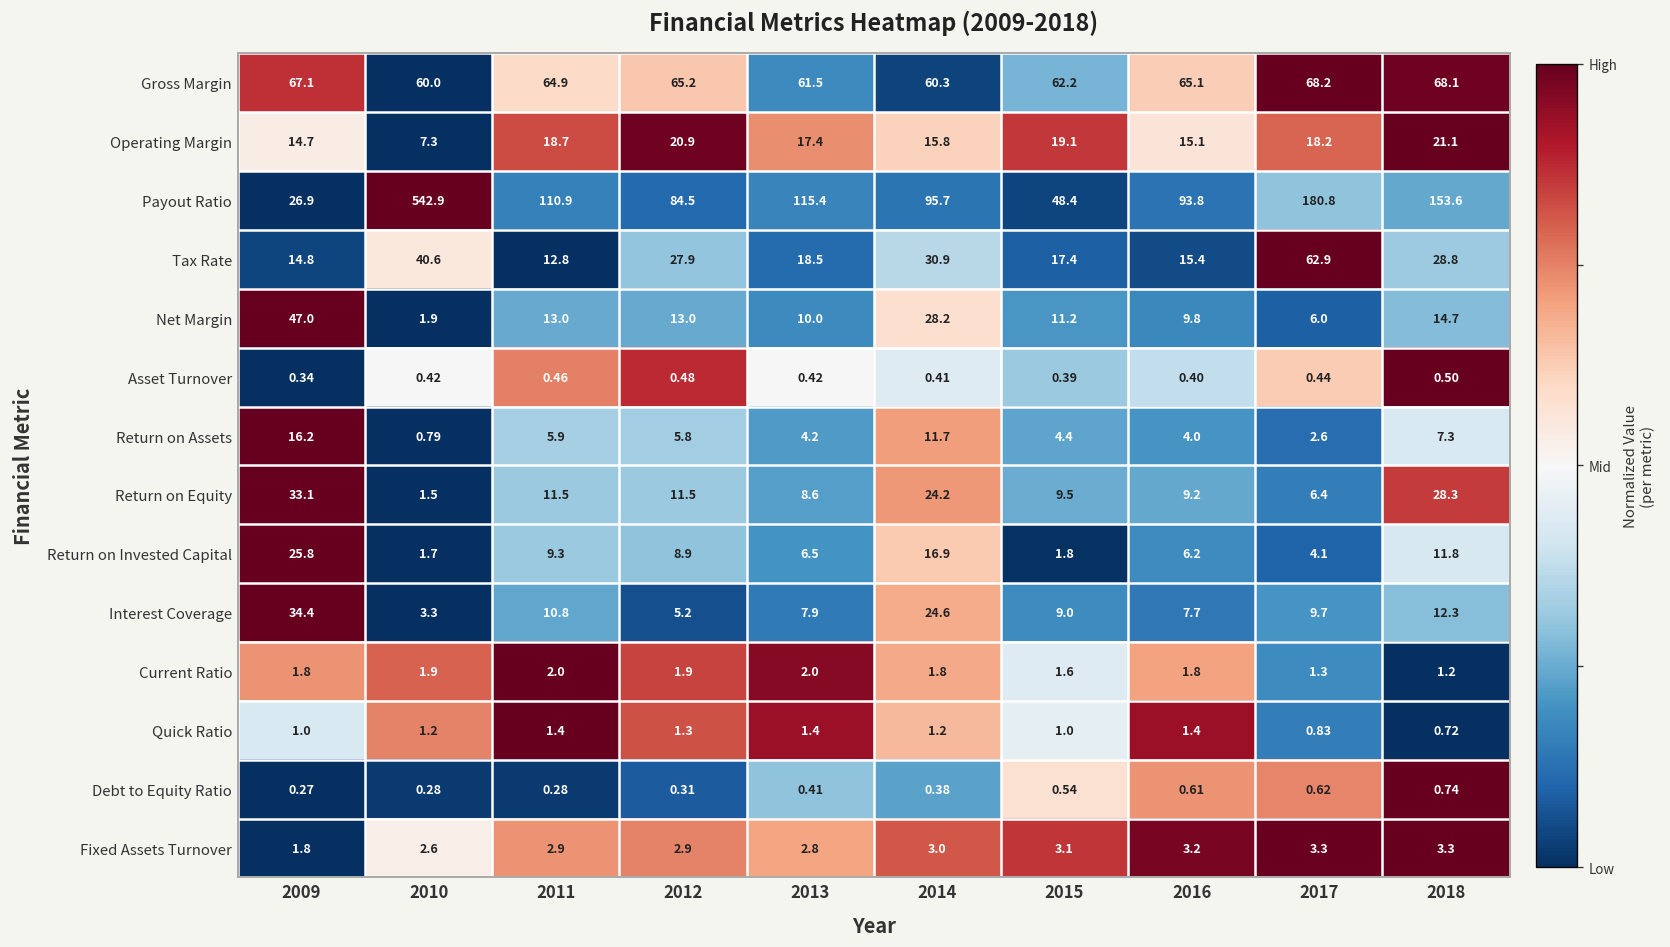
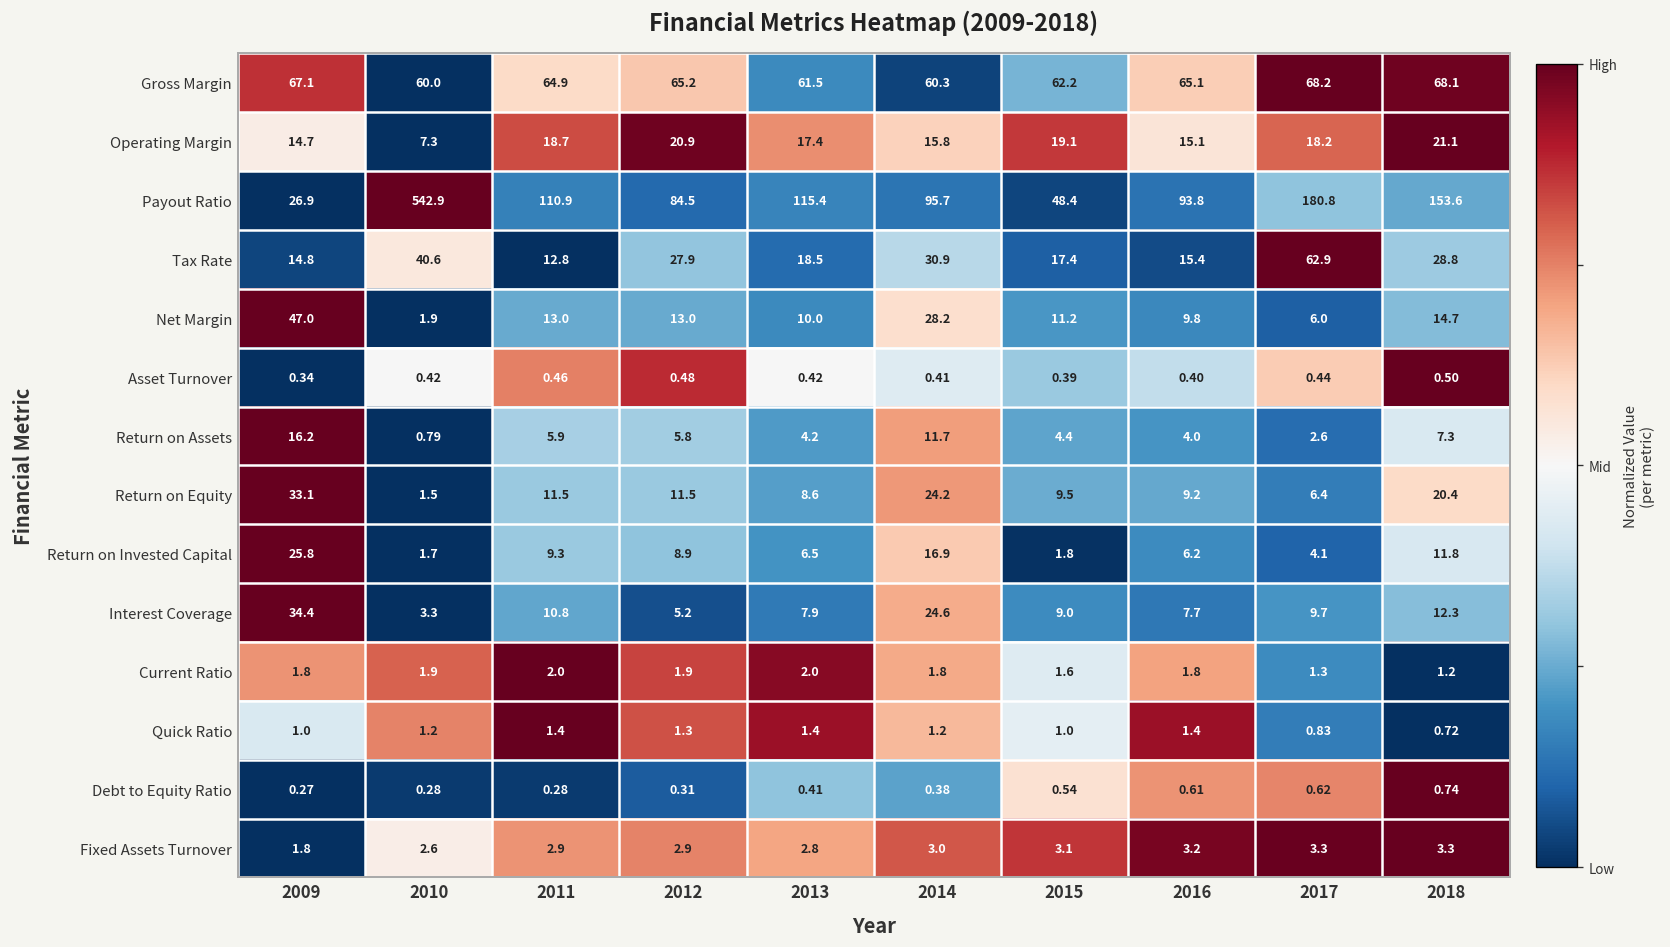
Return on Equity, 2018: 28.3 -> 20.4
